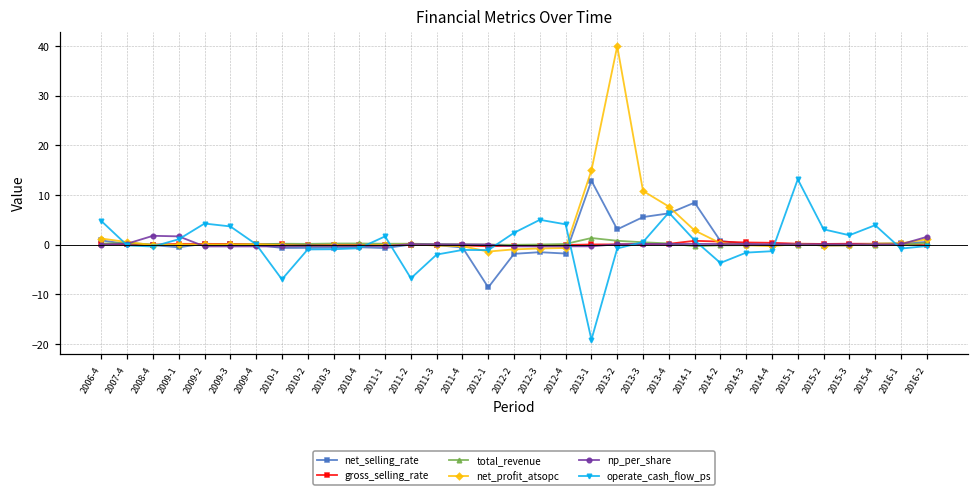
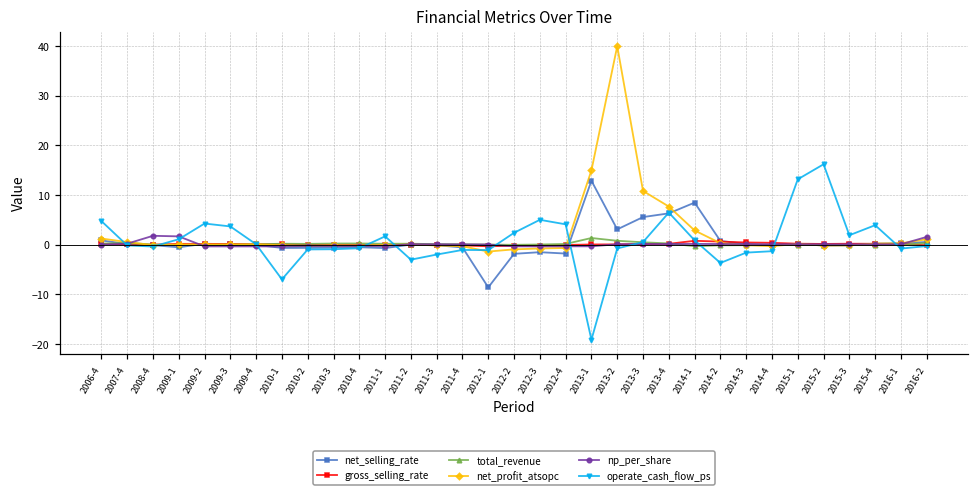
operate_cash_flow_ps, 2011-2: -7 -> -3
operate_cash_flow_ps, 2015-2: 3 -> 16
